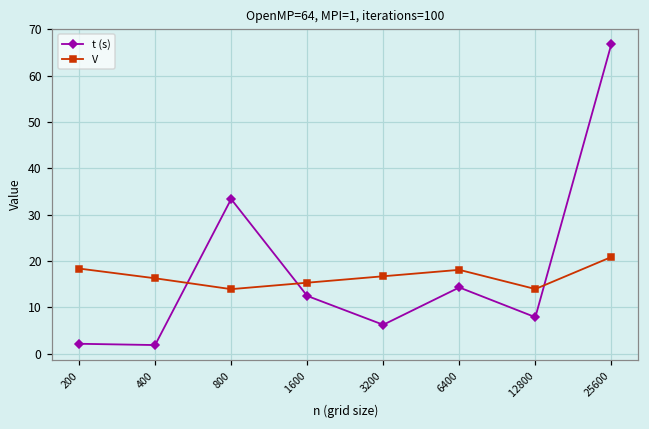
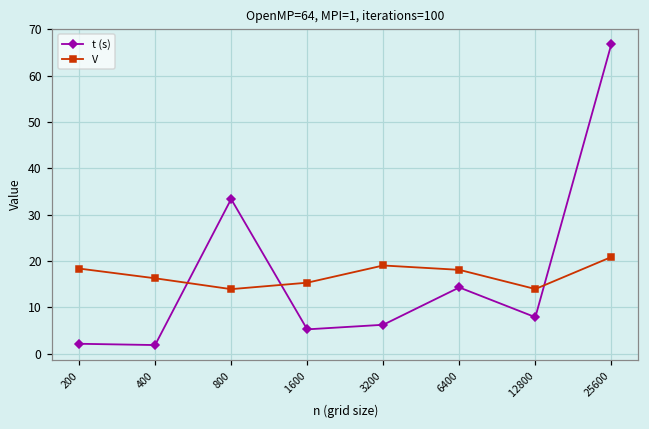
t (s), 1600: 12 -> 5
V, 3200: 17 -> 19
